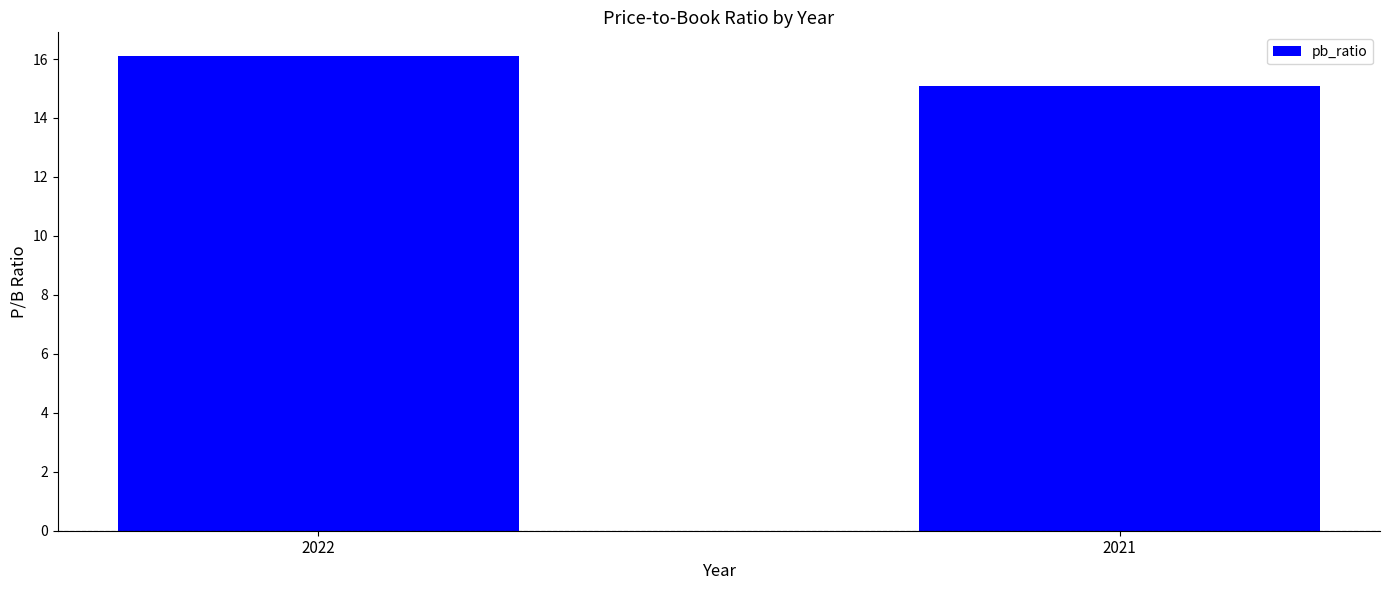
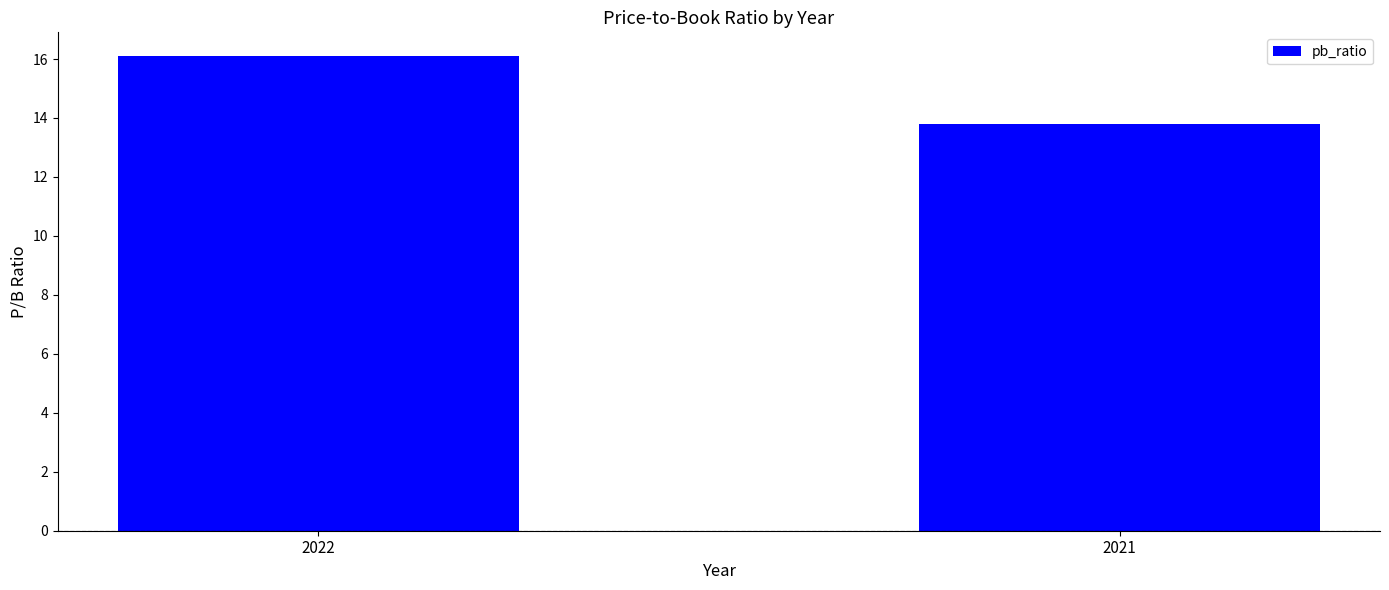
2021: 15.1 -> 13.8
